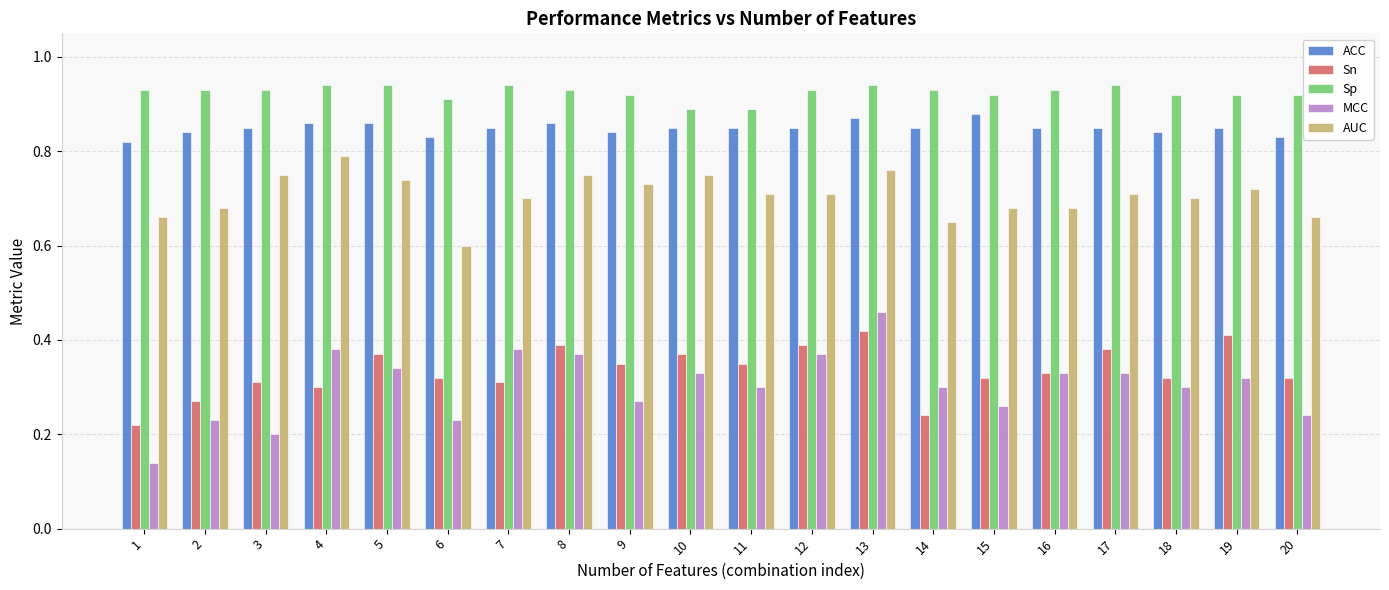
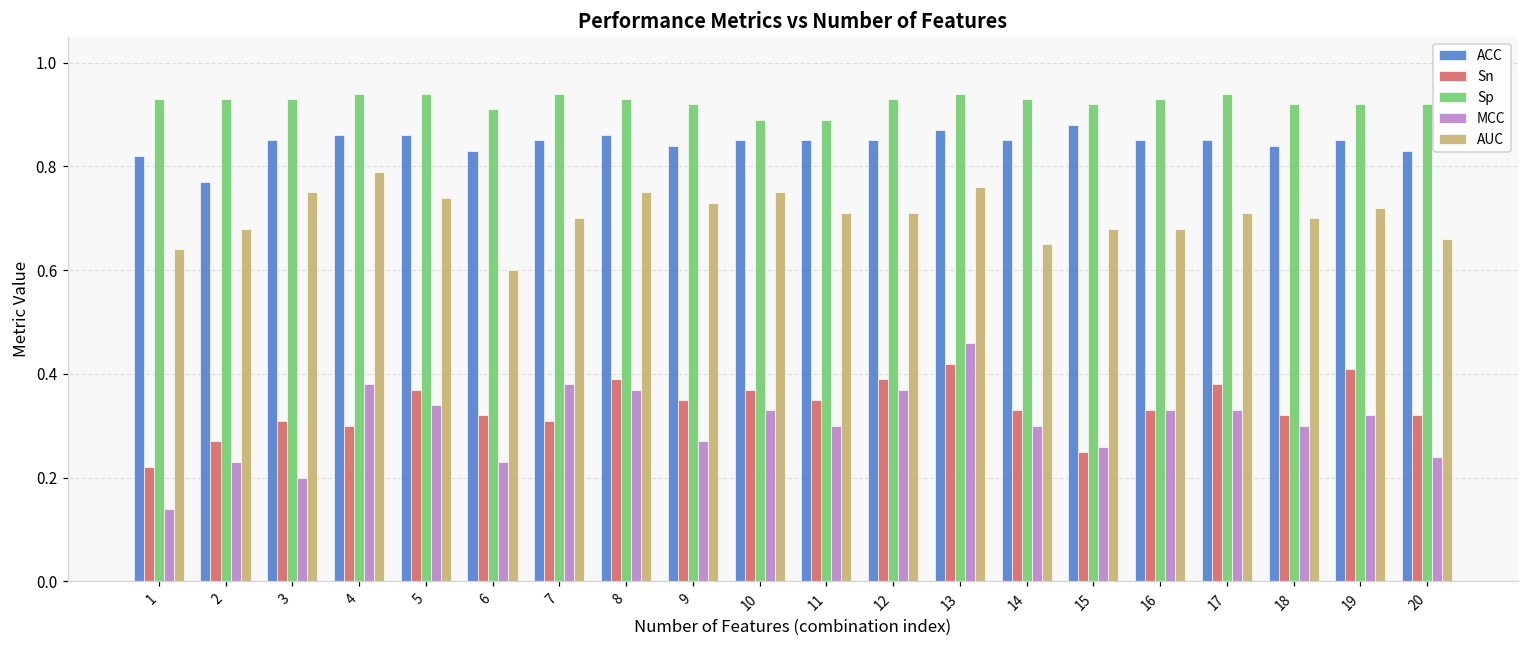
AUC, 1: 0.66 -> 0.64
ACC, 2: 0.84 -> 0.77
Sn, 14: 0.24 -> 0.33
Sn, 15: 0.32 -> 0.25
